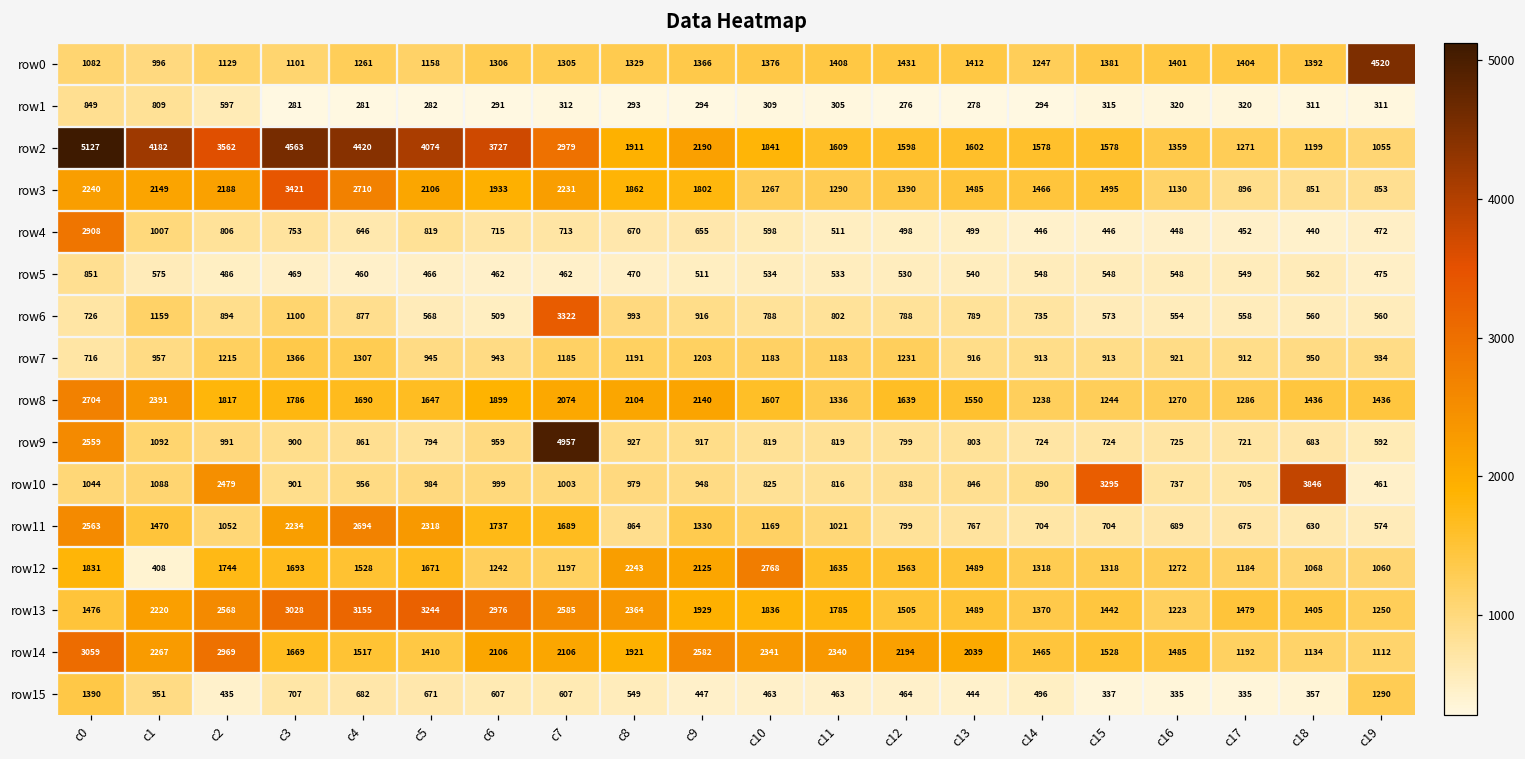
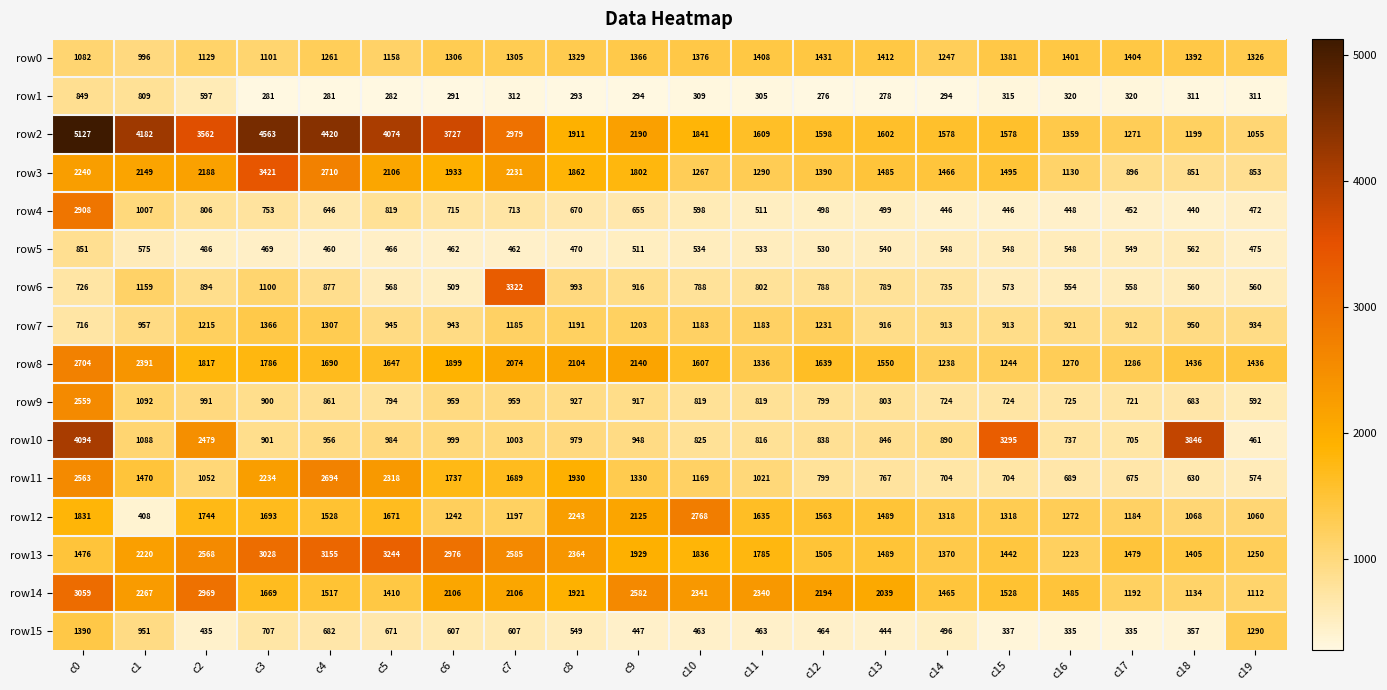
row0, c19: 4520 -> 1326
row9, c7: 4957 -> 959
row10, c0: 1044 -> 4094
row11, c8: 864 -> 1930
